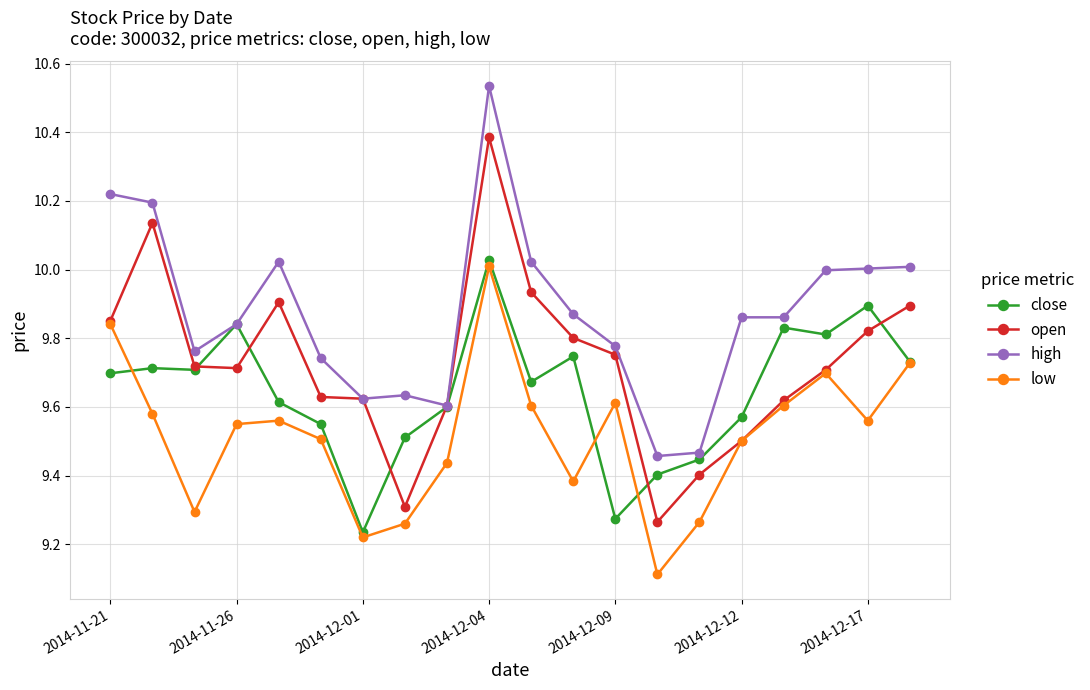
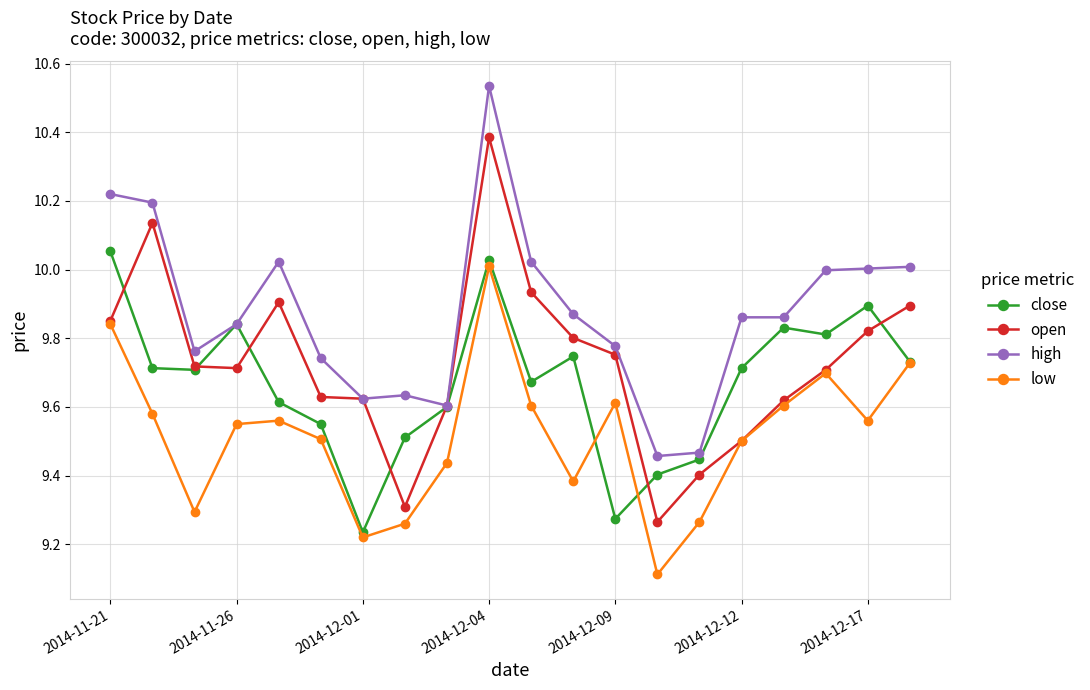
close, 2014-11-21: 9.70 -> 10.05
close, 2014-12-12: 9.57 -> 9.71
